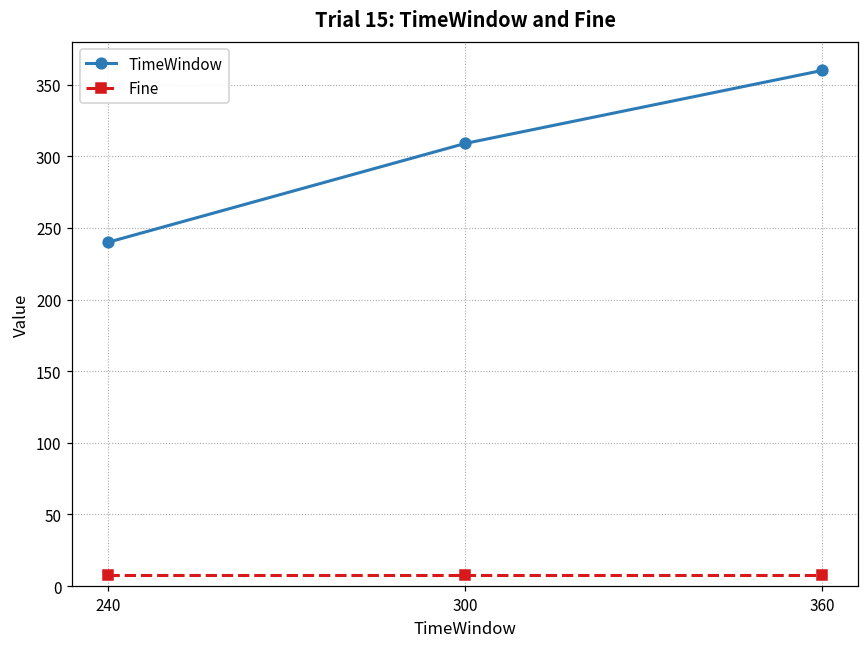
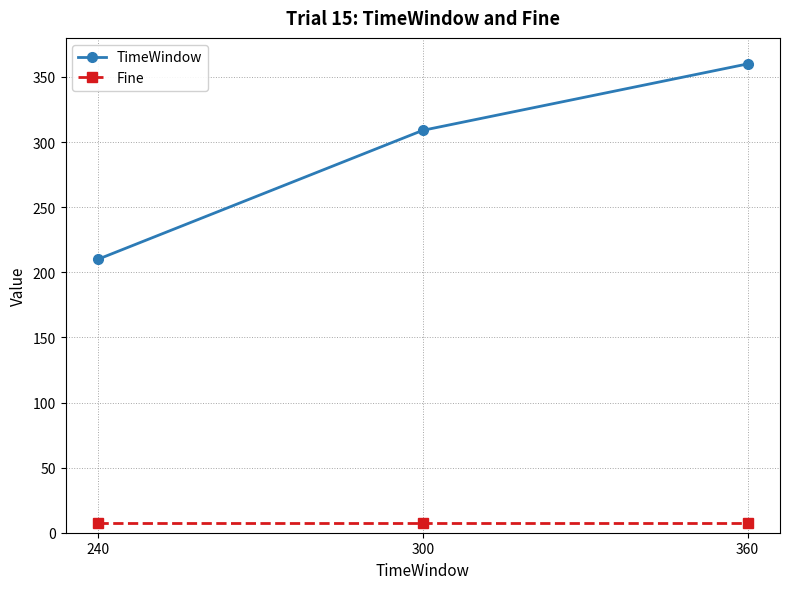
TimeWindow, 240: 240 -> 210
